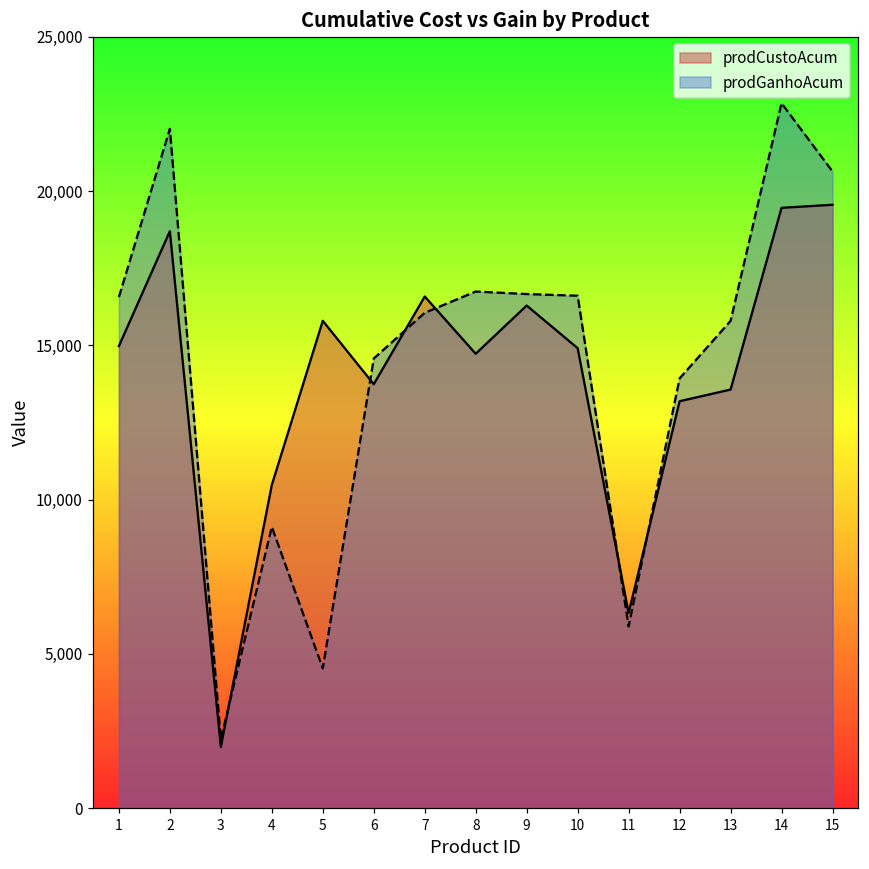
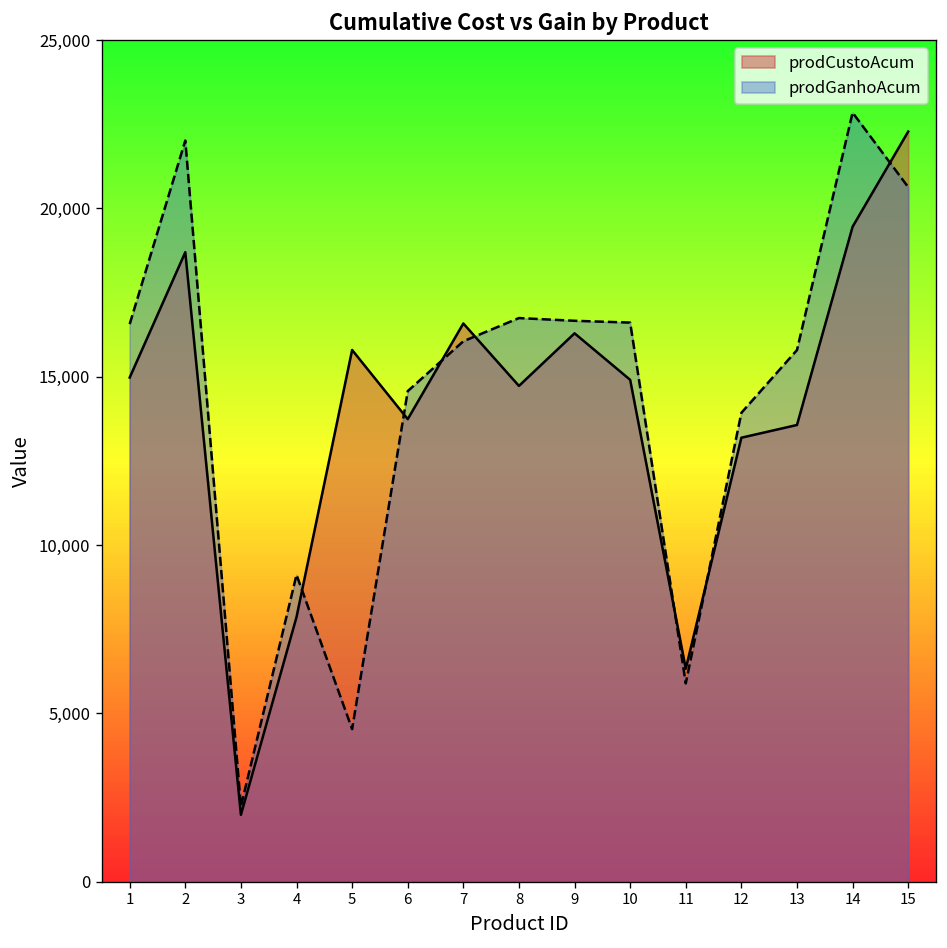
prodCustoAcum, 4: 10,500 -> 7,900
prodCustoAcum, 15: 19,600 -> 22,300
